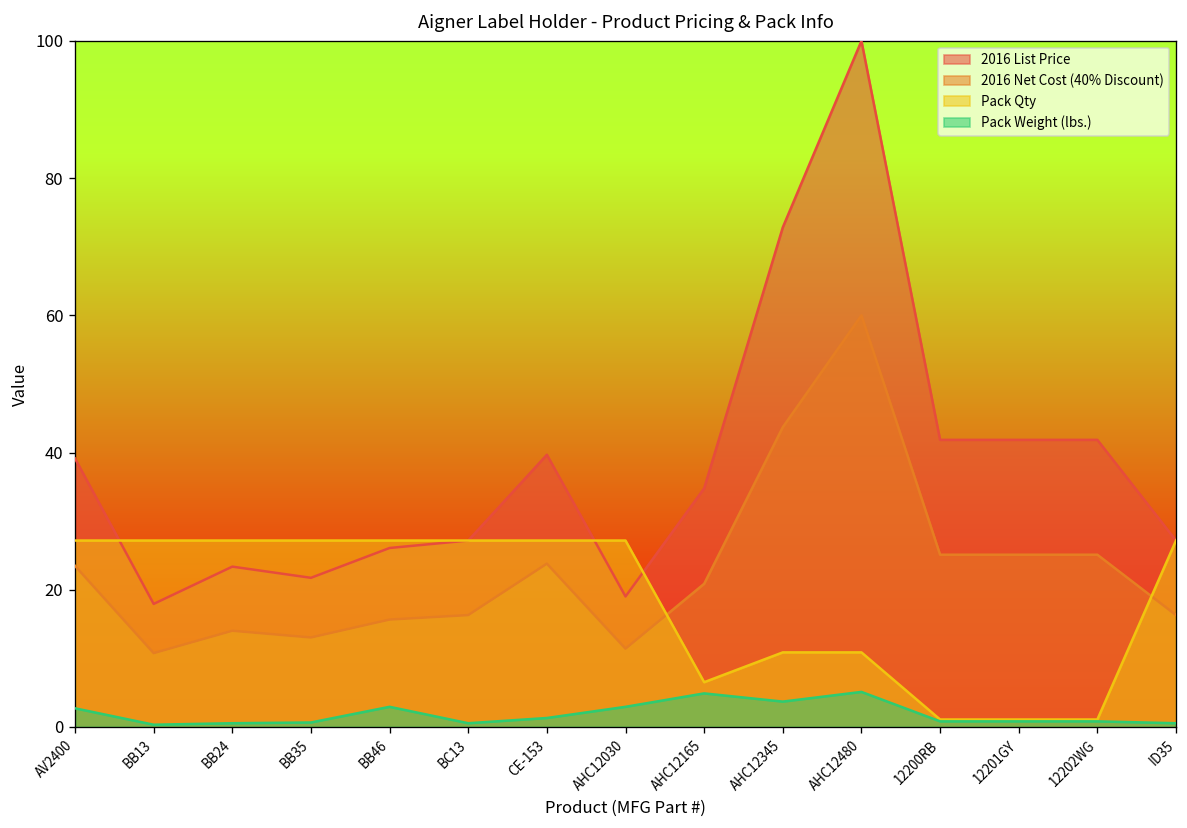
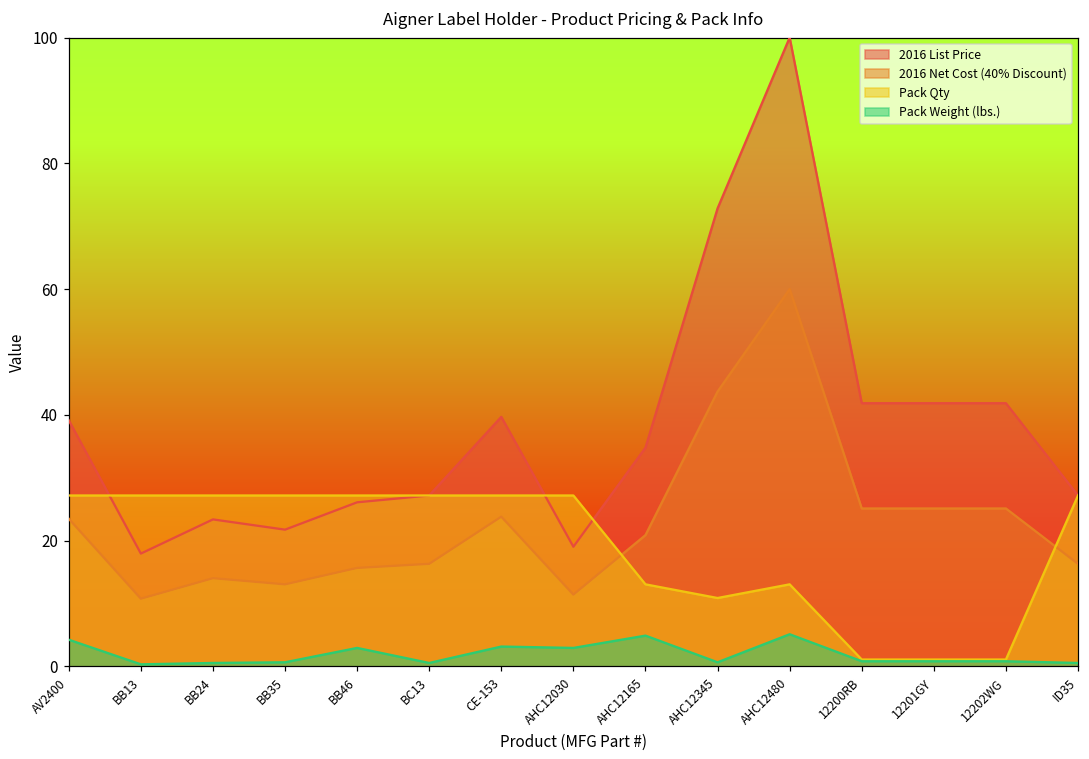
Pack Weight (lbs.), AV2400: 3 -> 4
Pack Weight (lbs.), CE-153: 1 -> 3
Pack Qty, AHC12165: 7 -> 13
Pack Weight (lbs.), AHC12345: 4 -> 1
Pack Qty, AHC12480: 11 -> 13
